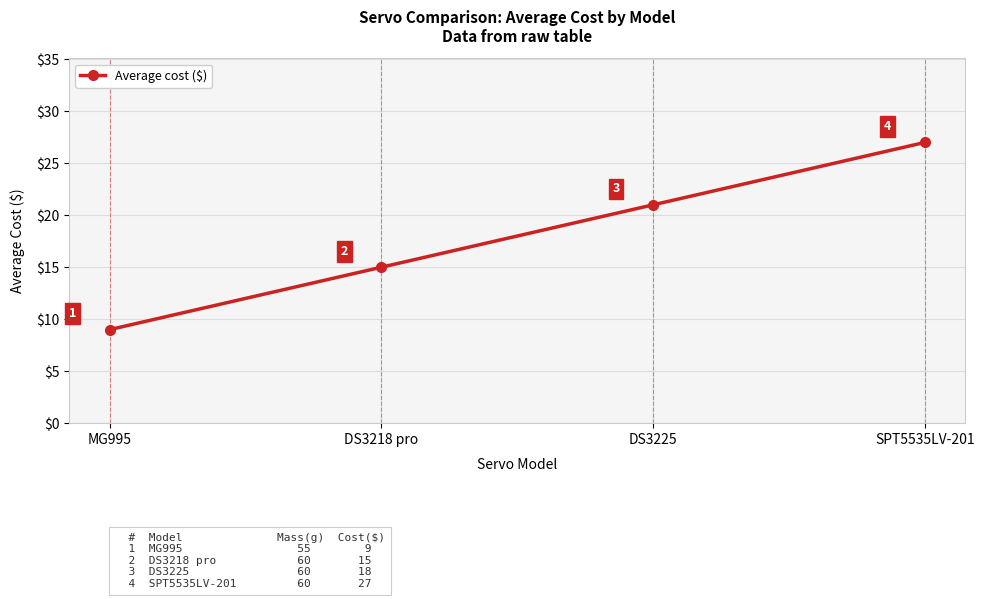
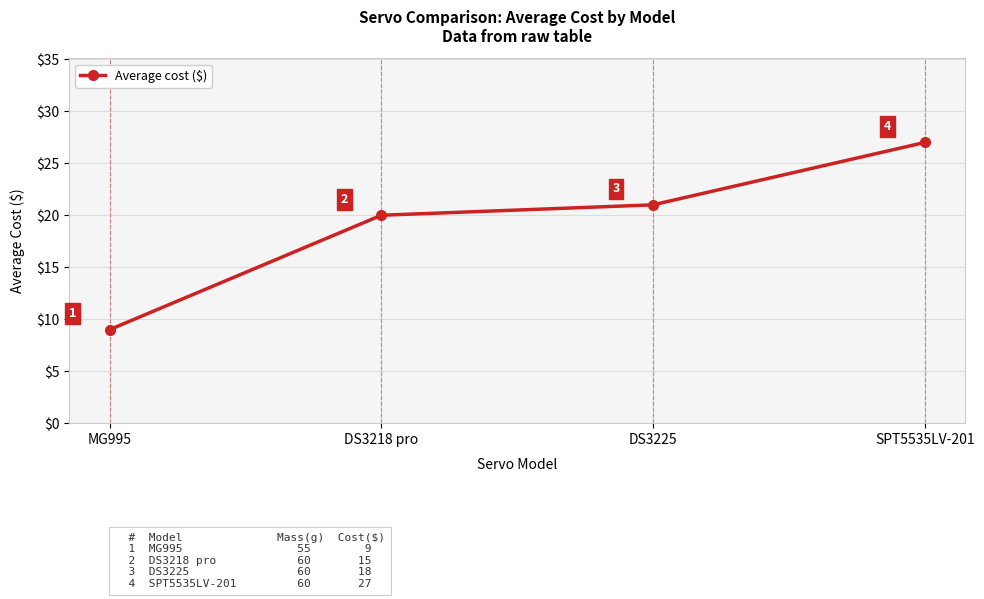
DS3218 pro: $15 -> $20
